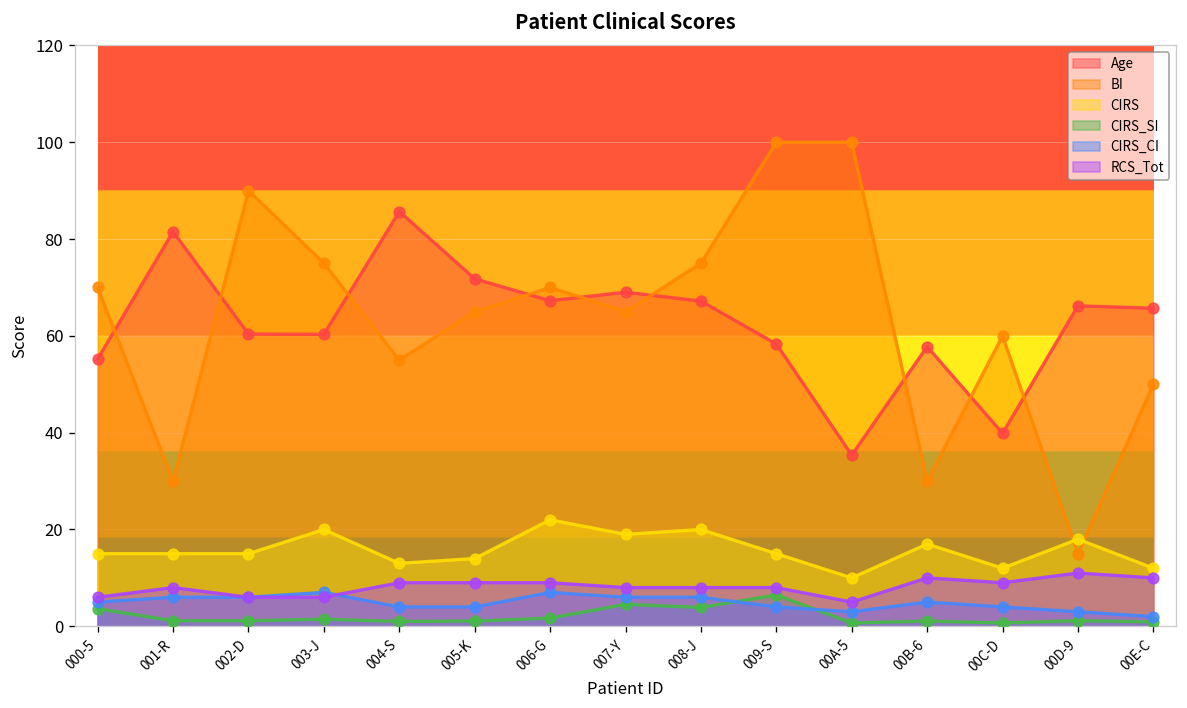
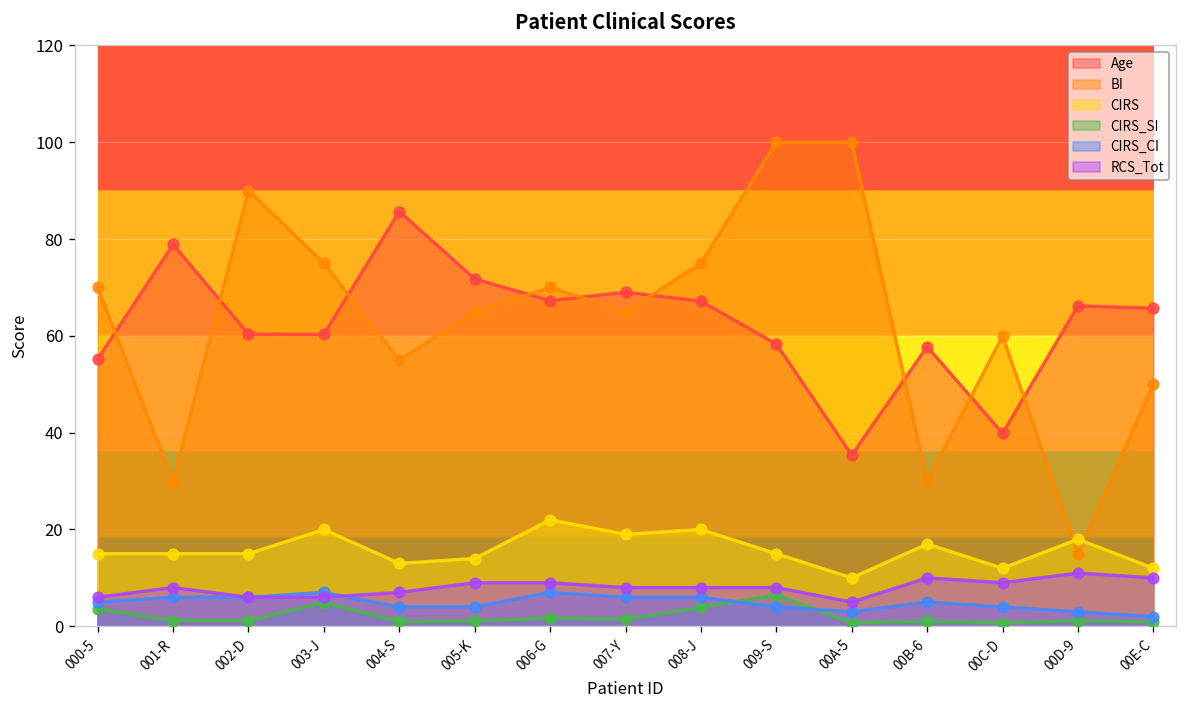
Age, 001-R: 82 -> 79
CIRS_SI, 003-J: 1 -> 5
RCS_Tot, 004-S: 9 -> 7
CIRS_SI, 007-Y: 5 -> 1
